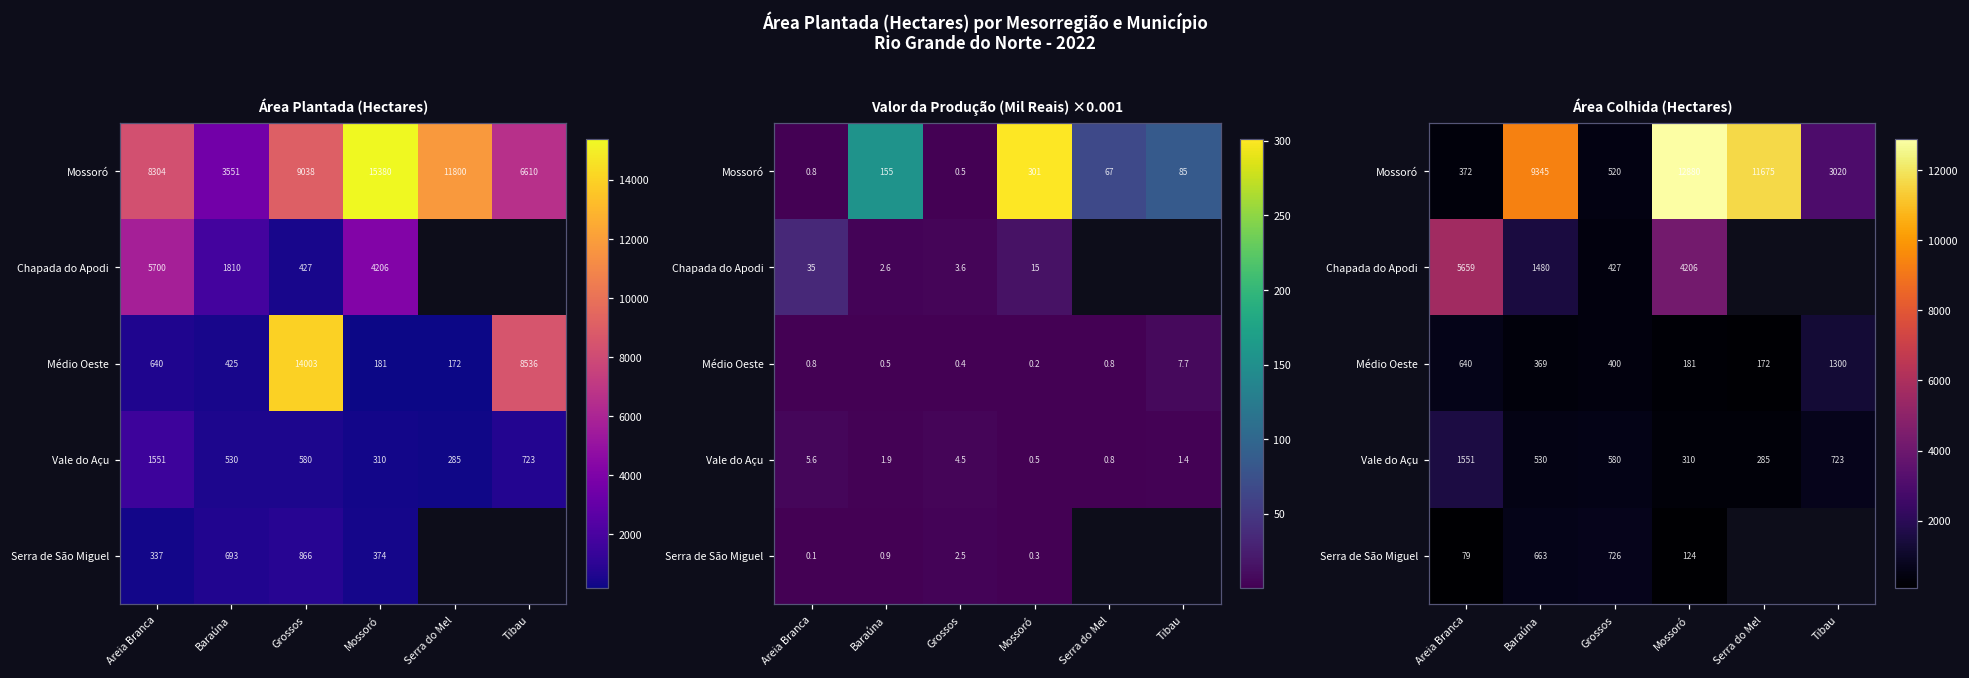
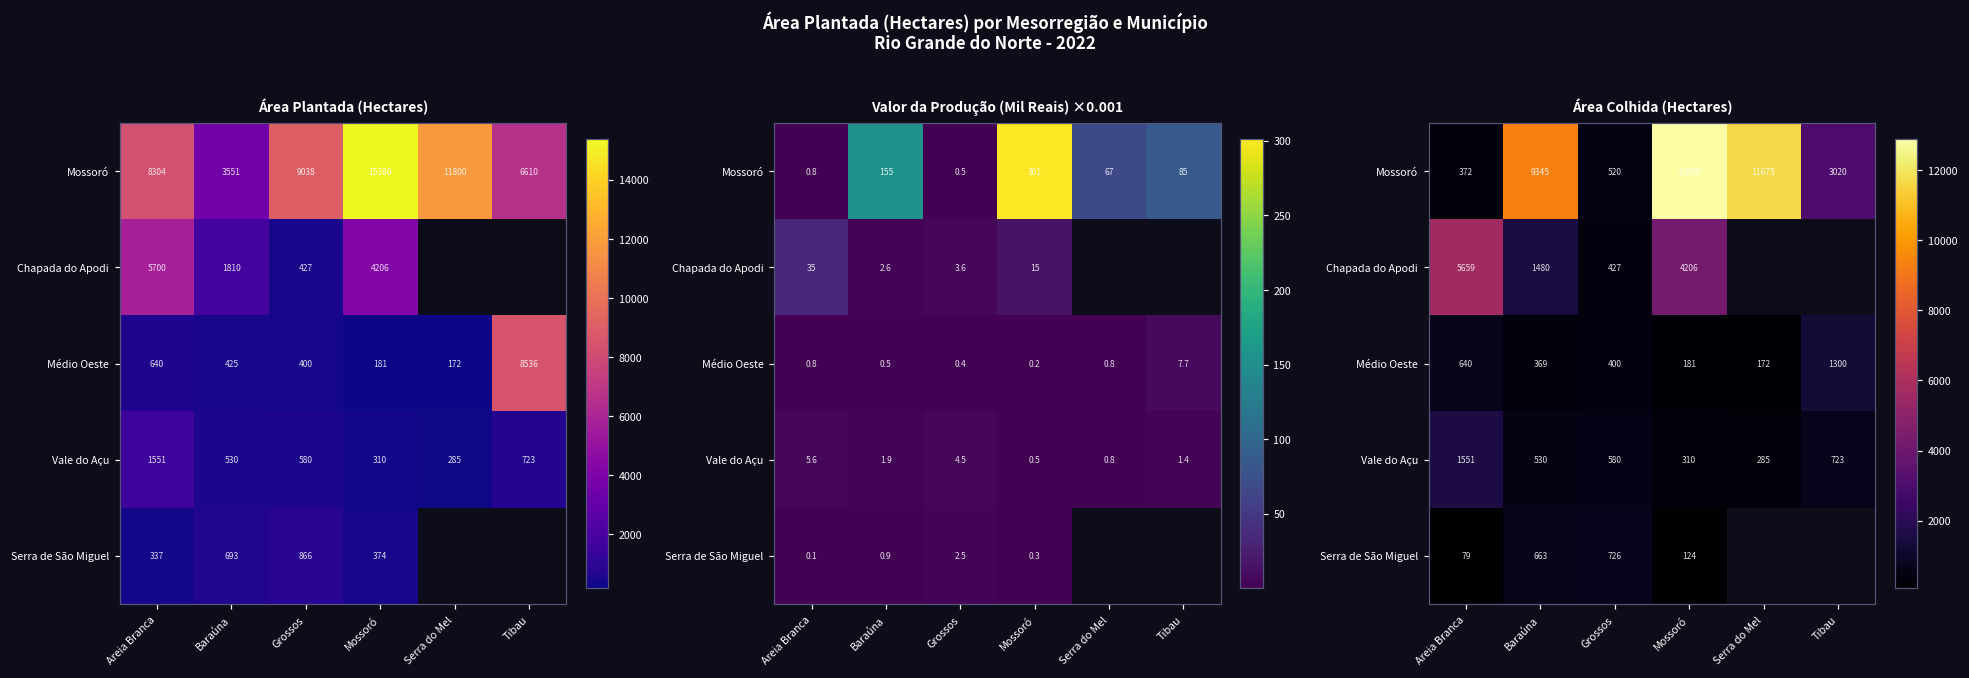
Área Plantada (Hectares), Médio Oeste, Grossos: 14003 -> 400
